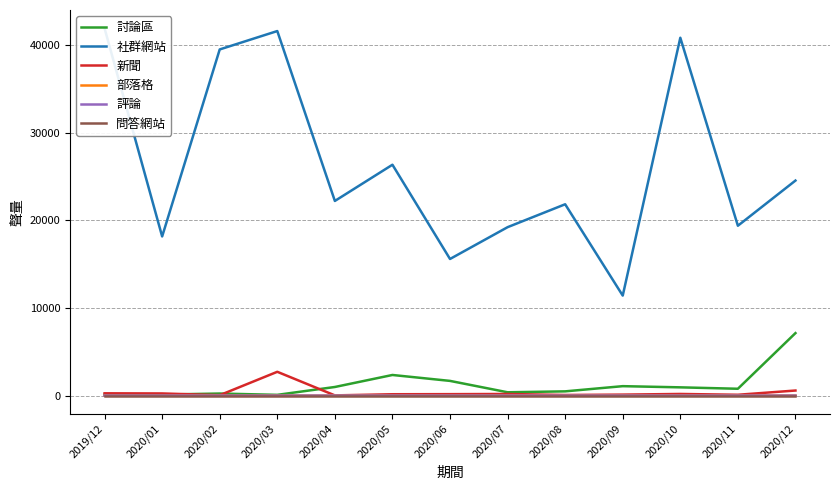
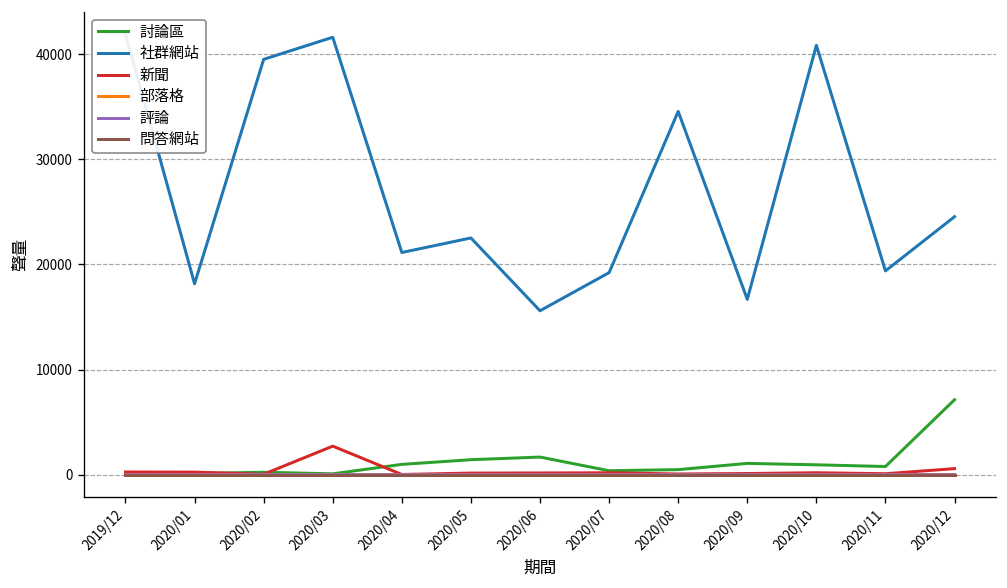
社群網站, 2020/04: 22000 -> 21000
討論區, 2020/05: 2000 -> 1000
社群網站, 2020/05: 26000 -> 23000
社群網站, 2020/08: 22000 -> 35000
社群網站, 2020/09: 11000 -> 17000
